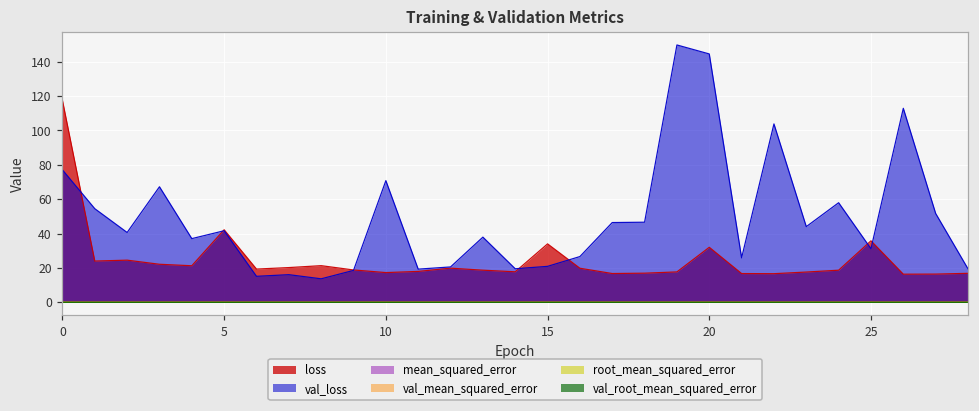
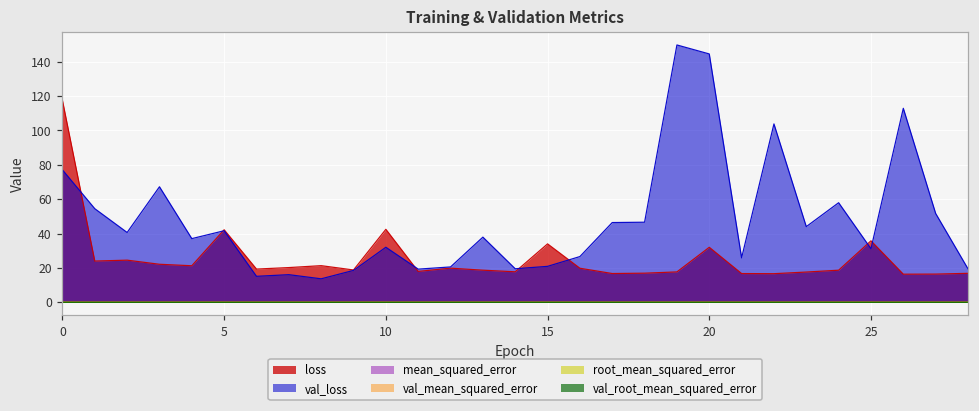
loss, 10: 17 -> 42
val_loss, 10: 71 -> 32
